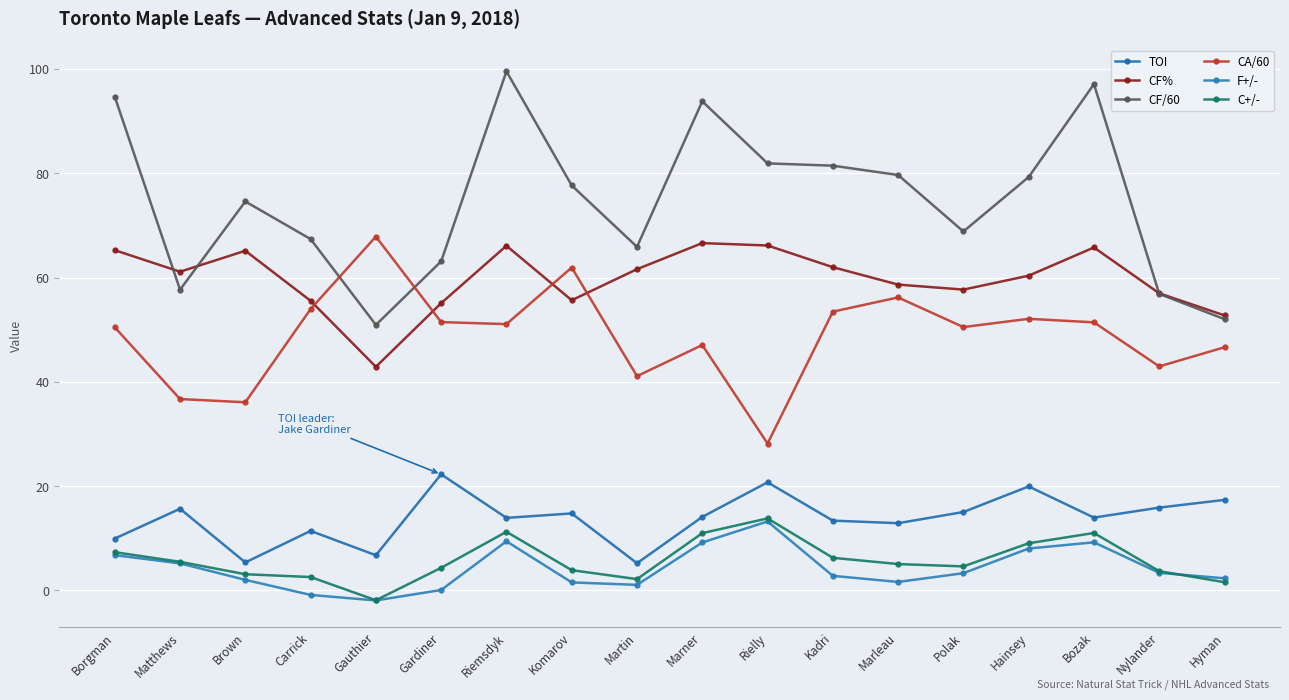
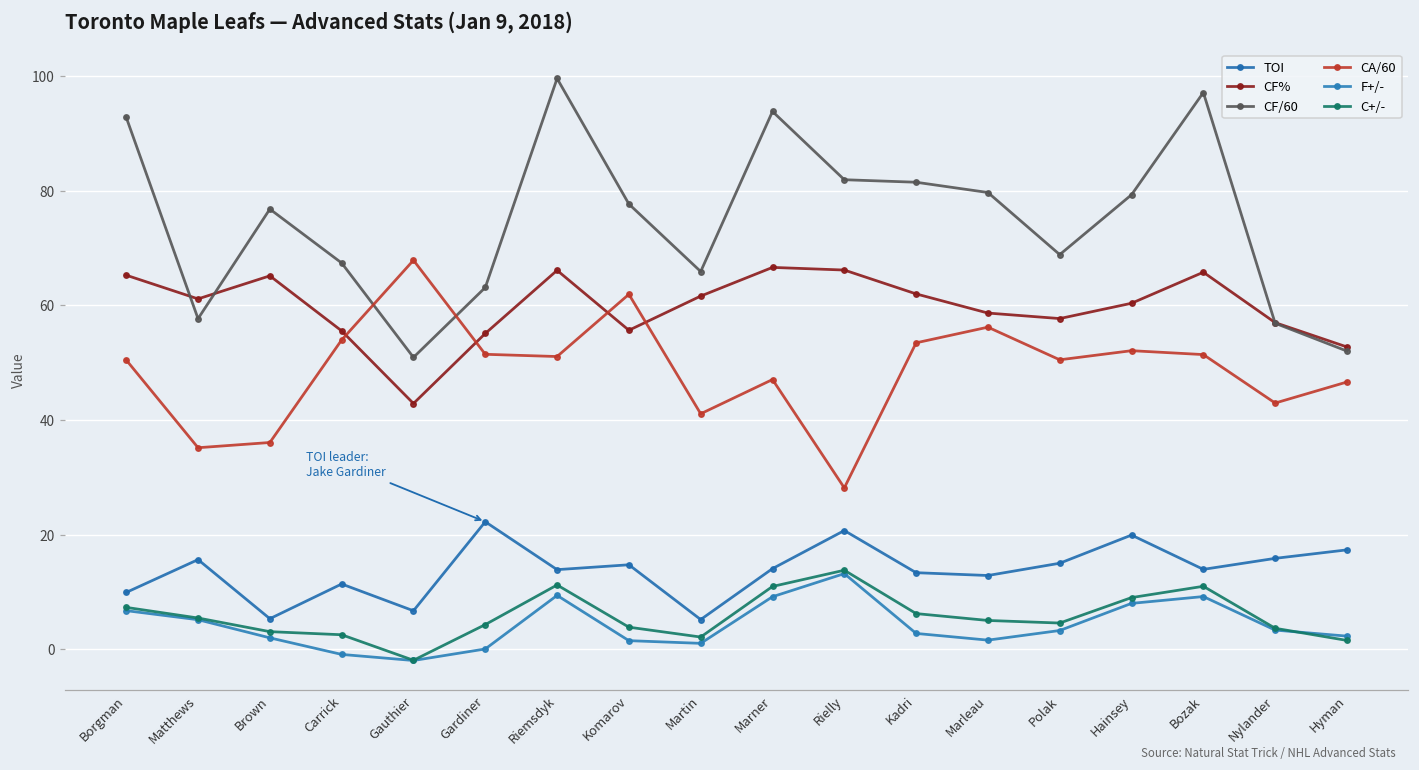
CF/60, Borgman: 95 -> 93
CA/60, Matthews: 37 -> 35
CF/60, Brown: 75 -> 77
